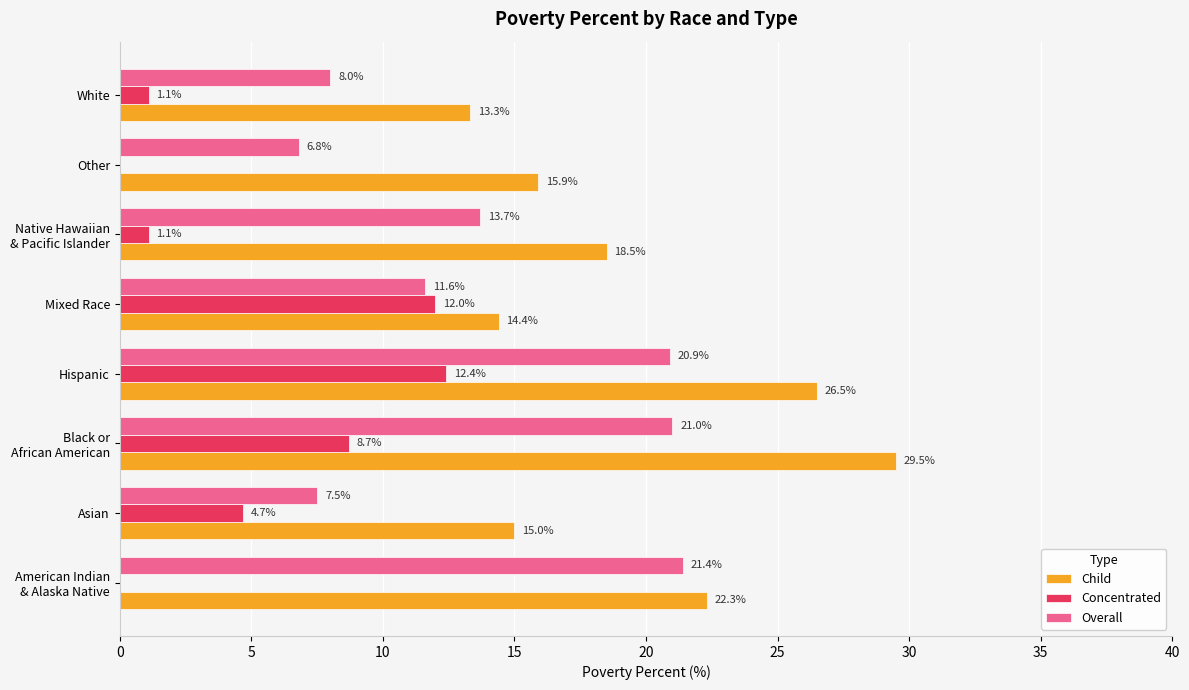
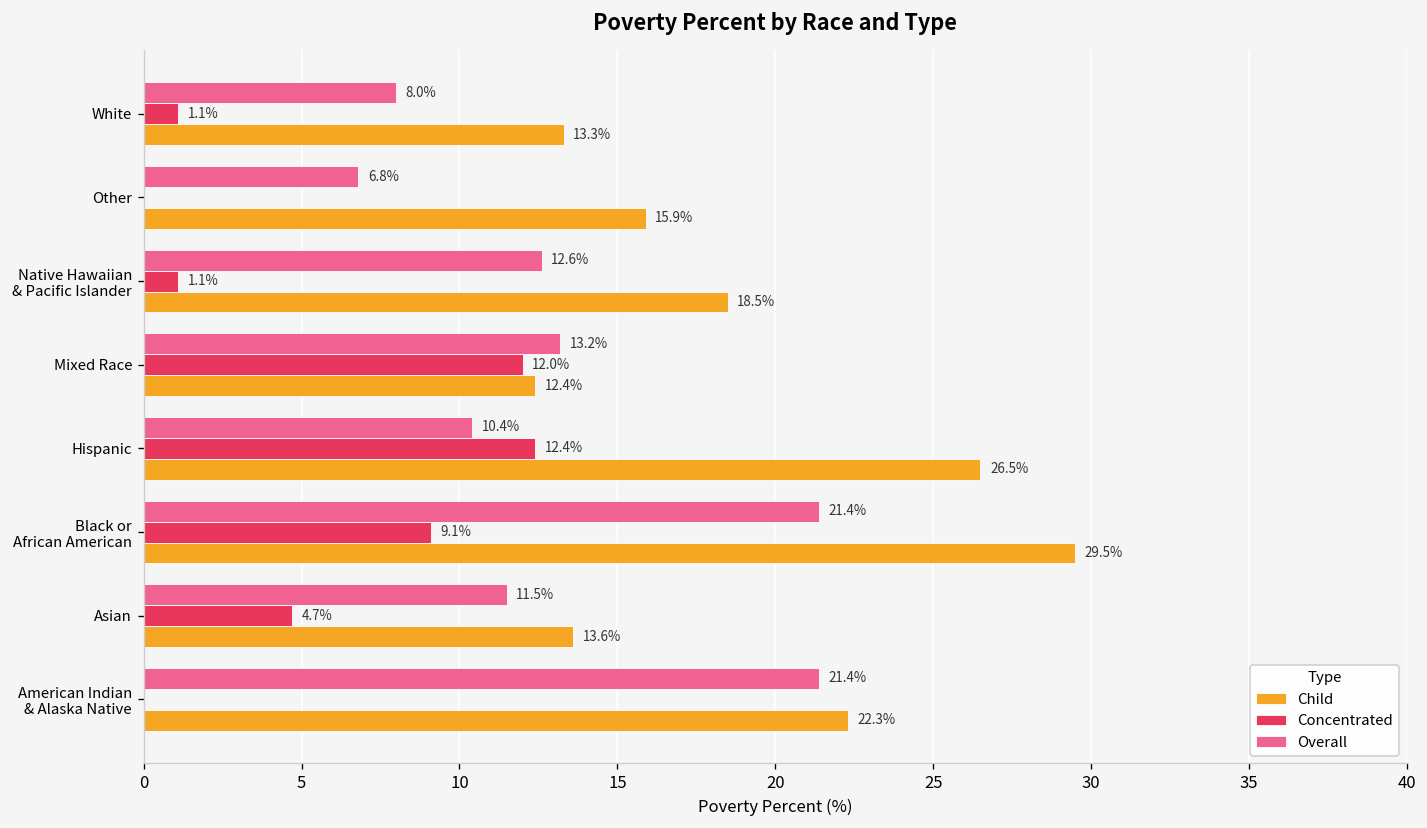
Overall, Native Hawaiian & Pacific Islander: 13.7% -> 12.6%
Overall, Mixed Race: 11.6% -> 13.2%
Child, Mixed Race: 14.4% -> 12.4%
Overall, Hispanic: 20.9% -> 10.4%
Overall, Black or African American: 21.0% -> 21.4%
Concentrated, Black or African American: 8.7% -> 9.1%
Overall, Asian: 7.5% -> 11.5%
Child, Asian: 15.0% -> 13.6%
